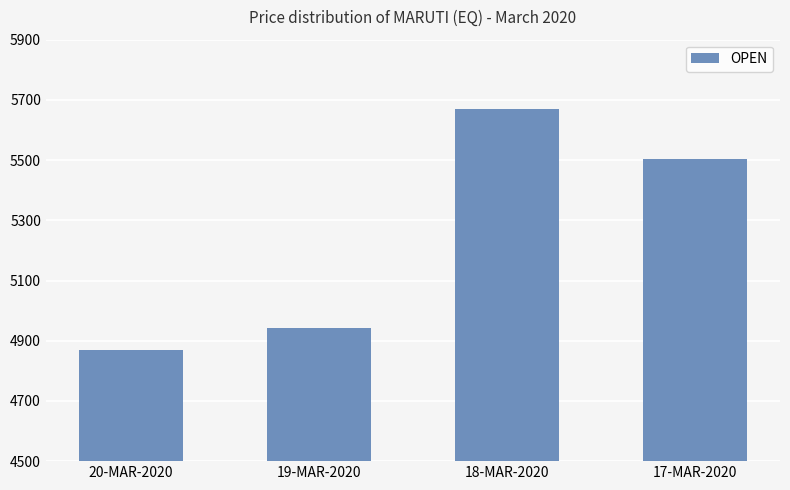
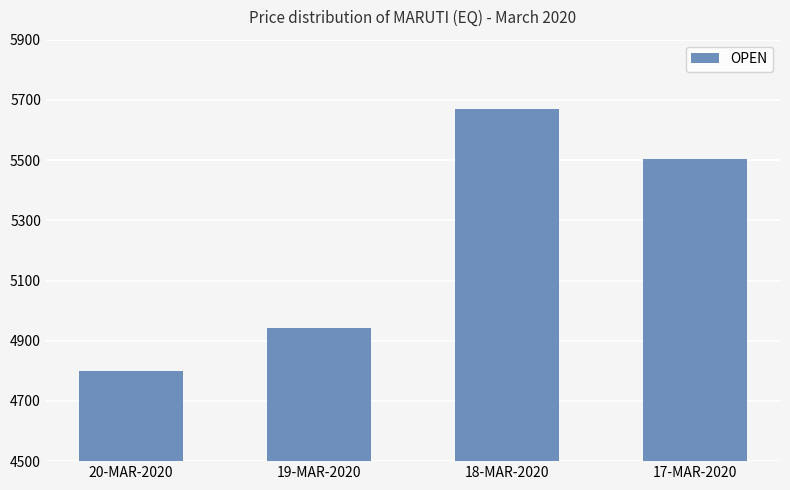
20-MAR-2020: 4870 -> 4800
